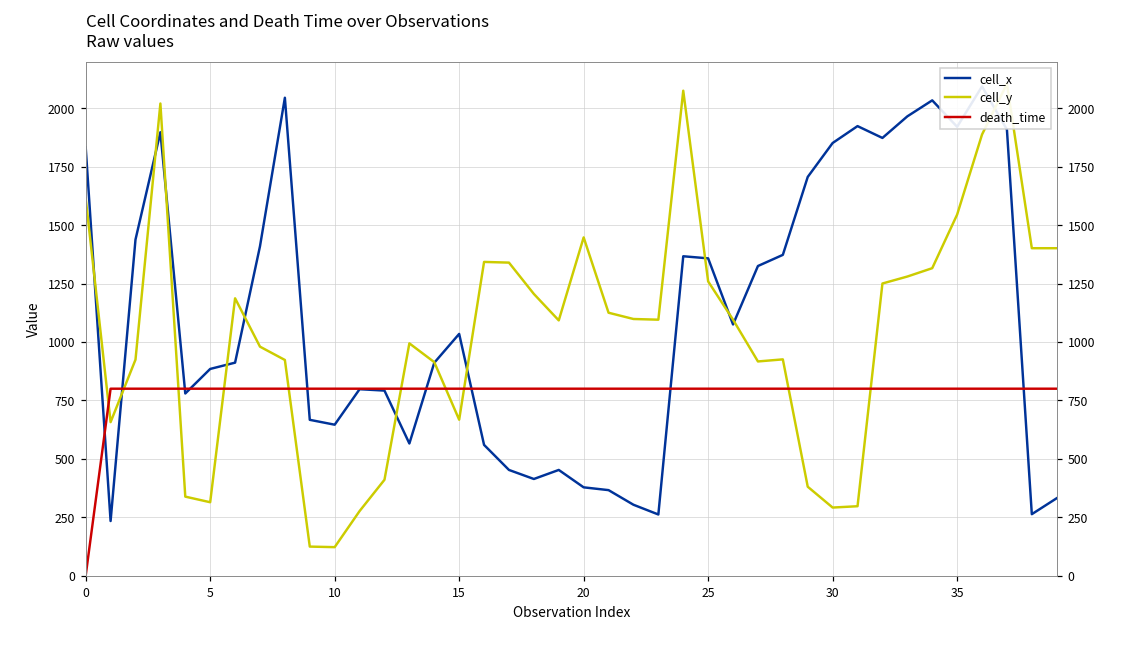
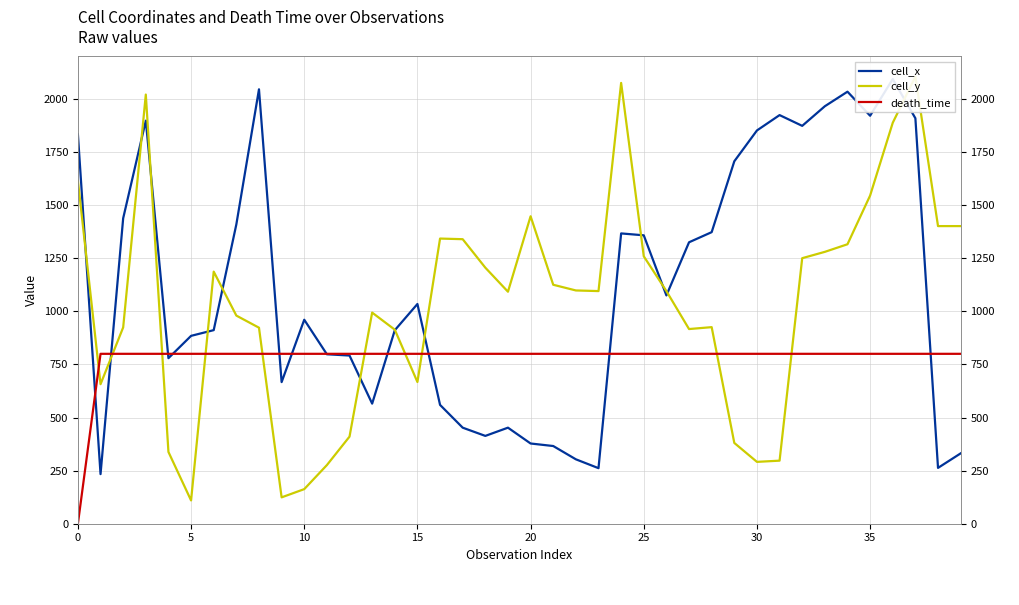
cell_y, 5: 310 -> 110
cell_x, 10: 650 -> 960
cell_y, 10: 120 -> 160
